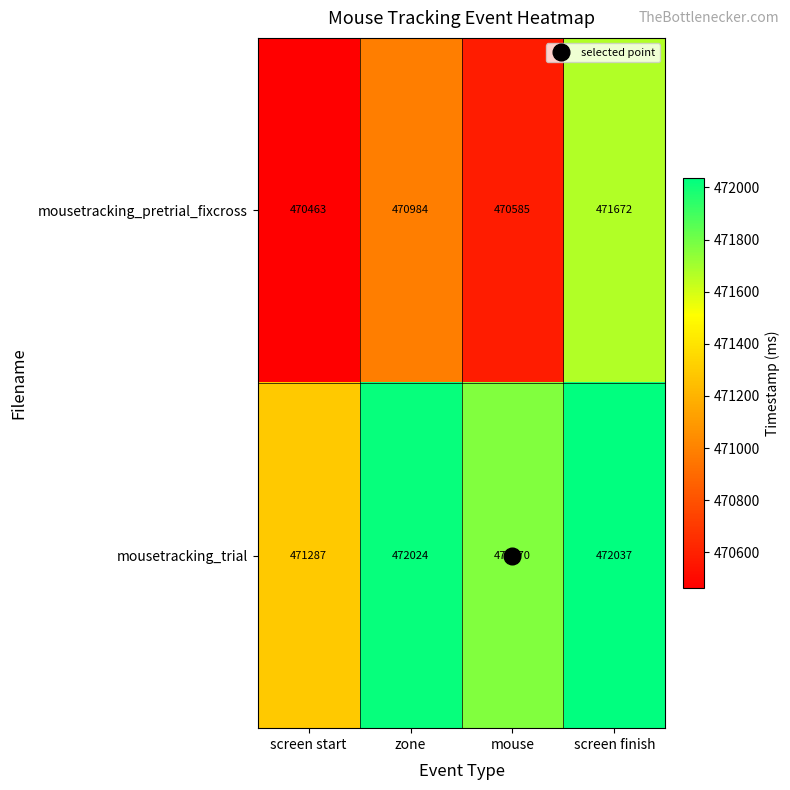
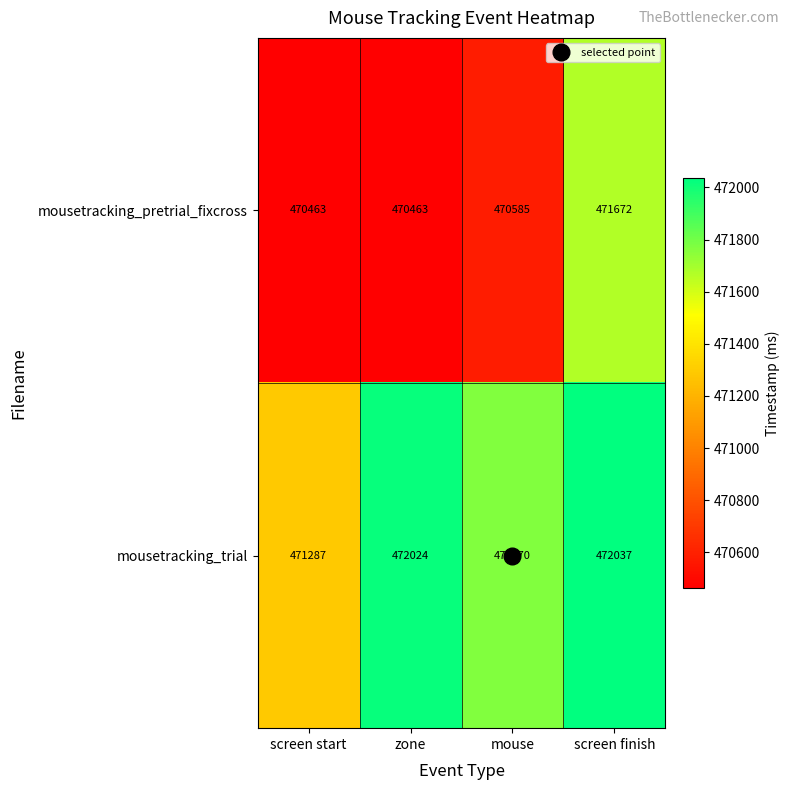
mousetracking_pretrial_fixcross, zone: 470984 -> 470463
